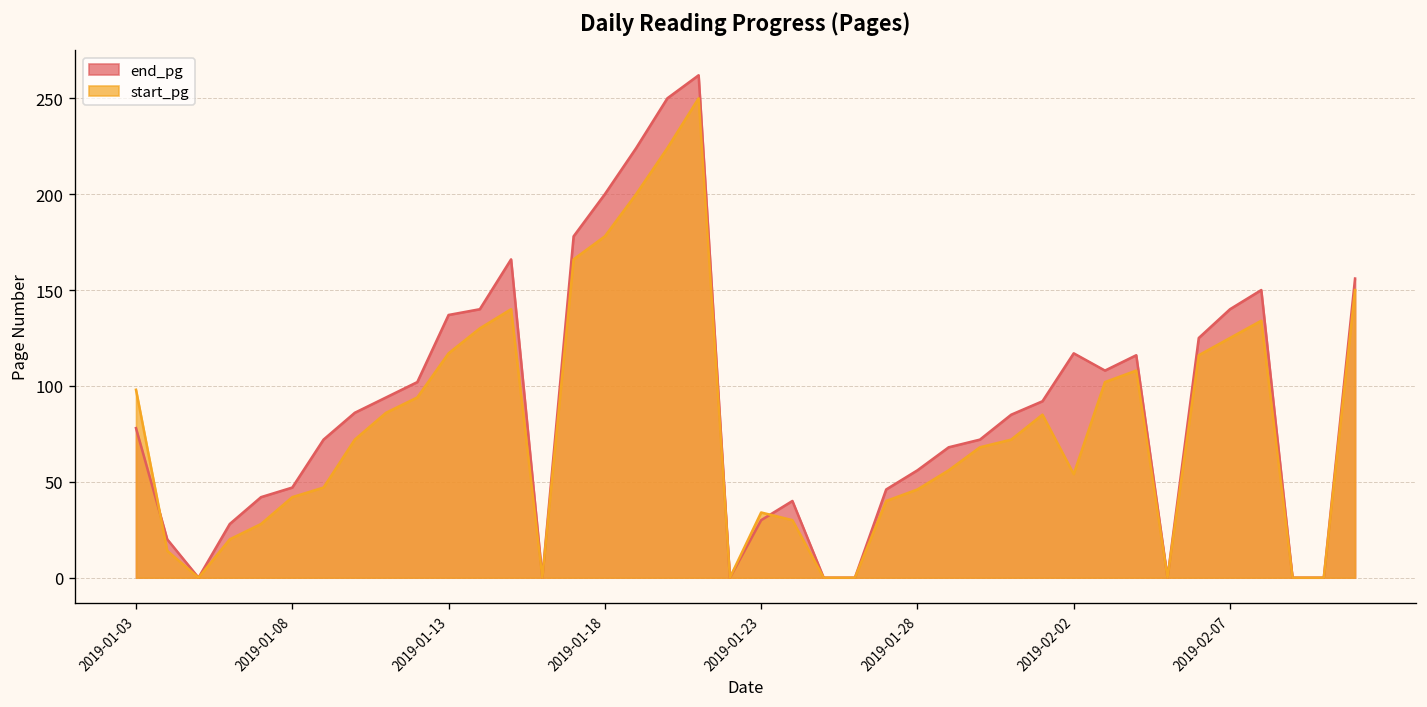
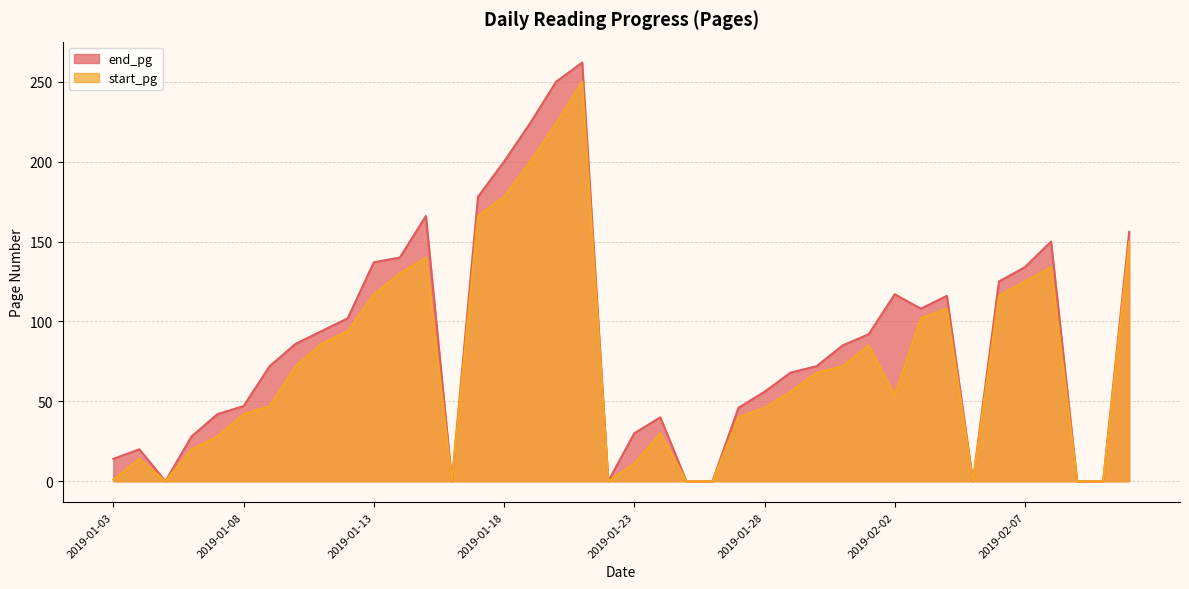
end_pg, 2019-01-03: 78 -> 14
start_pg, 2019-01-03: 98 -> 1
start_pg, 2019-01-23: 34 -> 11
end_pg, 2019-02-07: 140 -> 134
